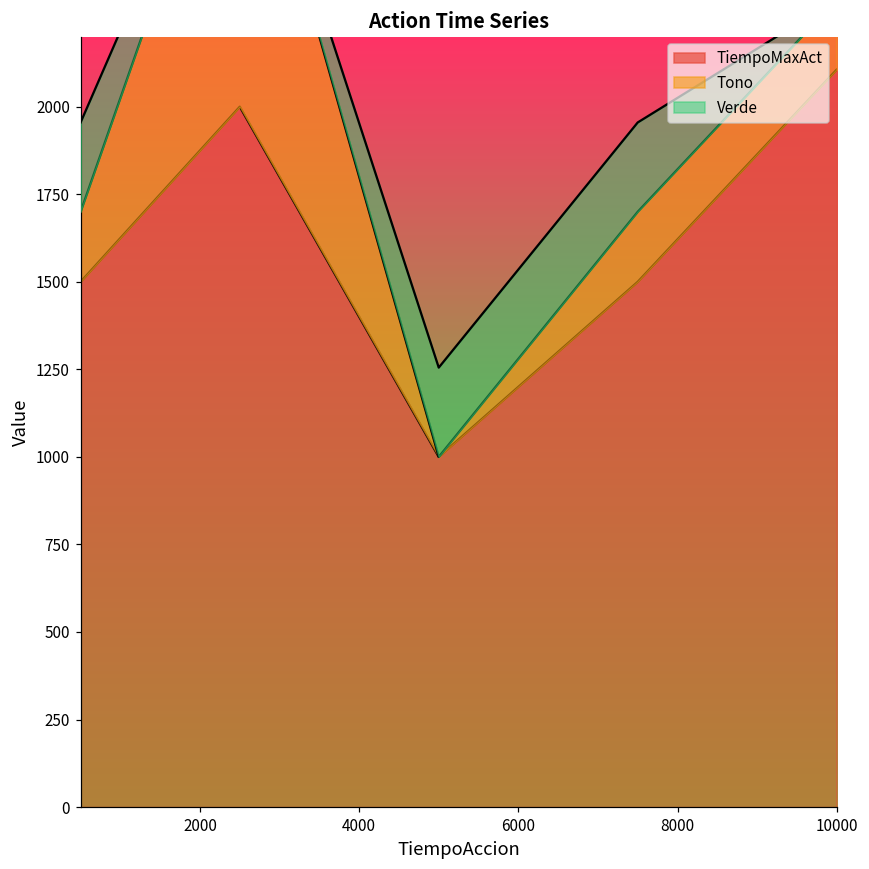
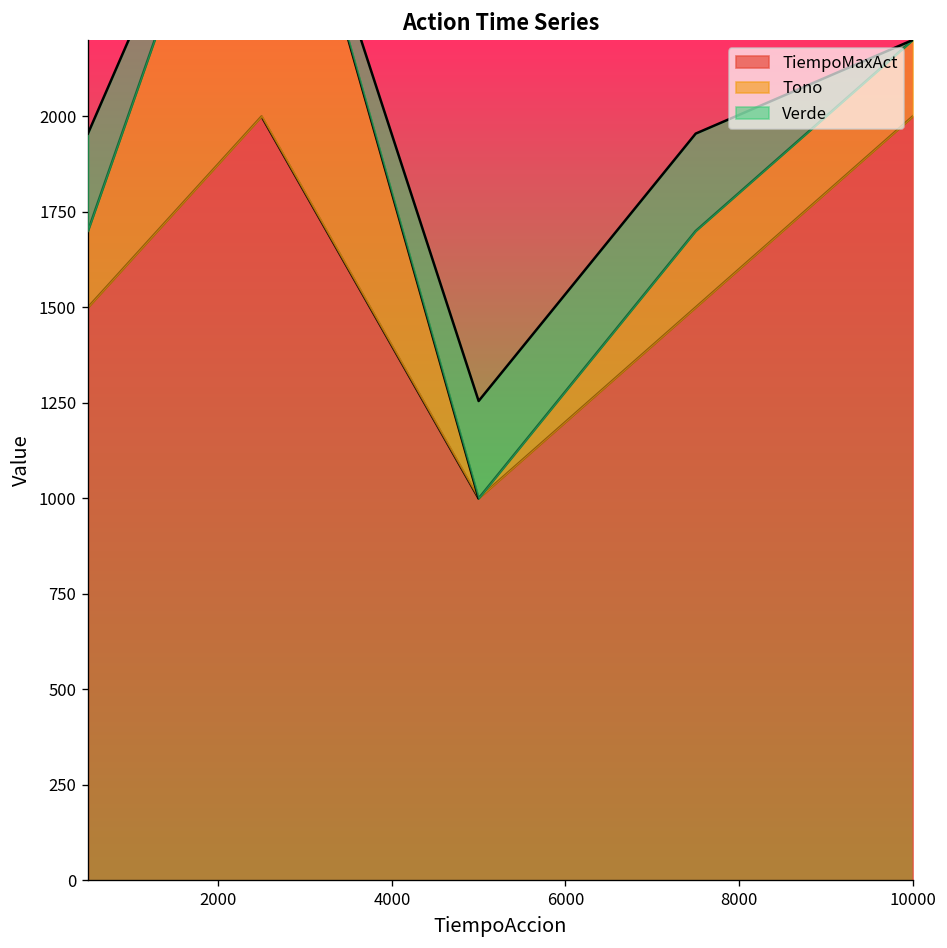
TiempoMaxAct, 10000: 2110 -> 2000
